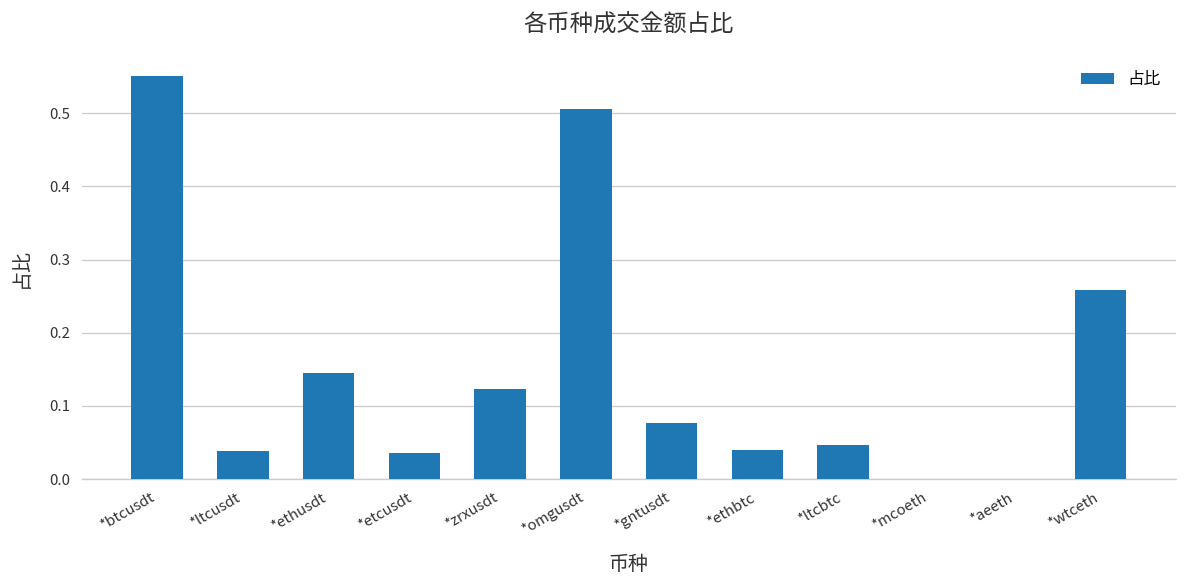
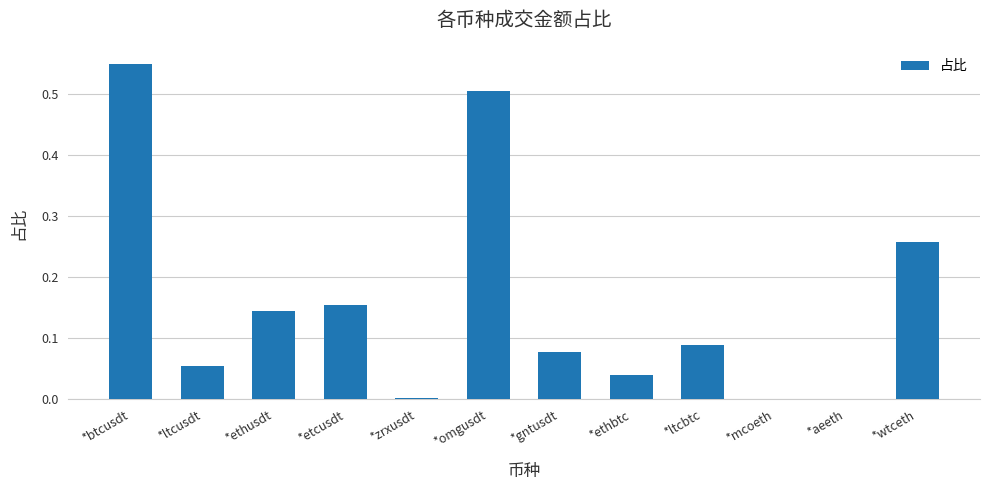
*ltcusdt: 0.04 -> 0.06
*etcusdt: 0.04 -> 0.15
*zrxusdt: 0.12 -> 0.00
*ltcbtc: 0.05 -> 0.09
